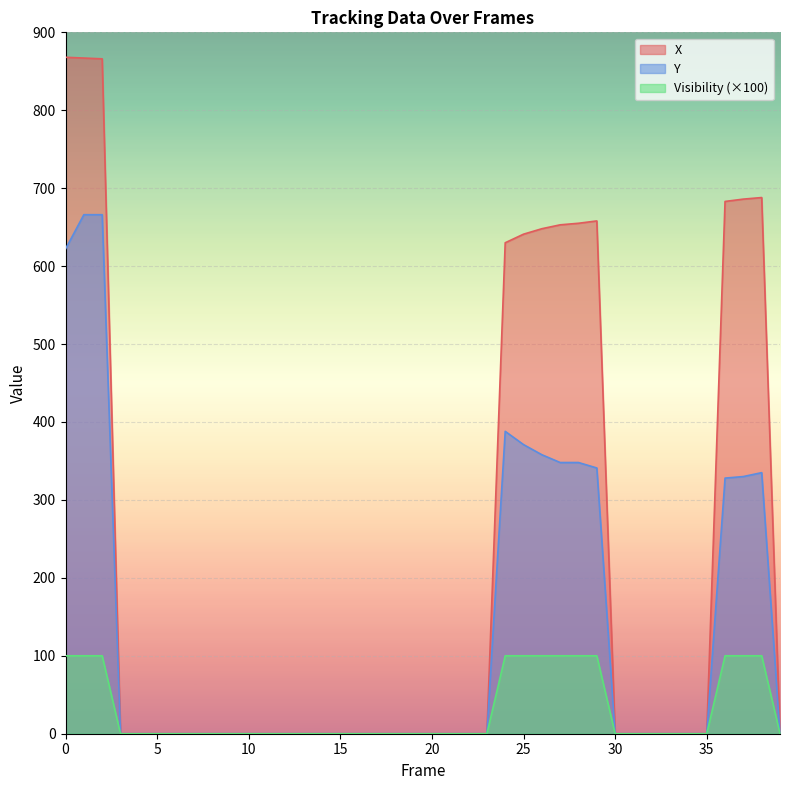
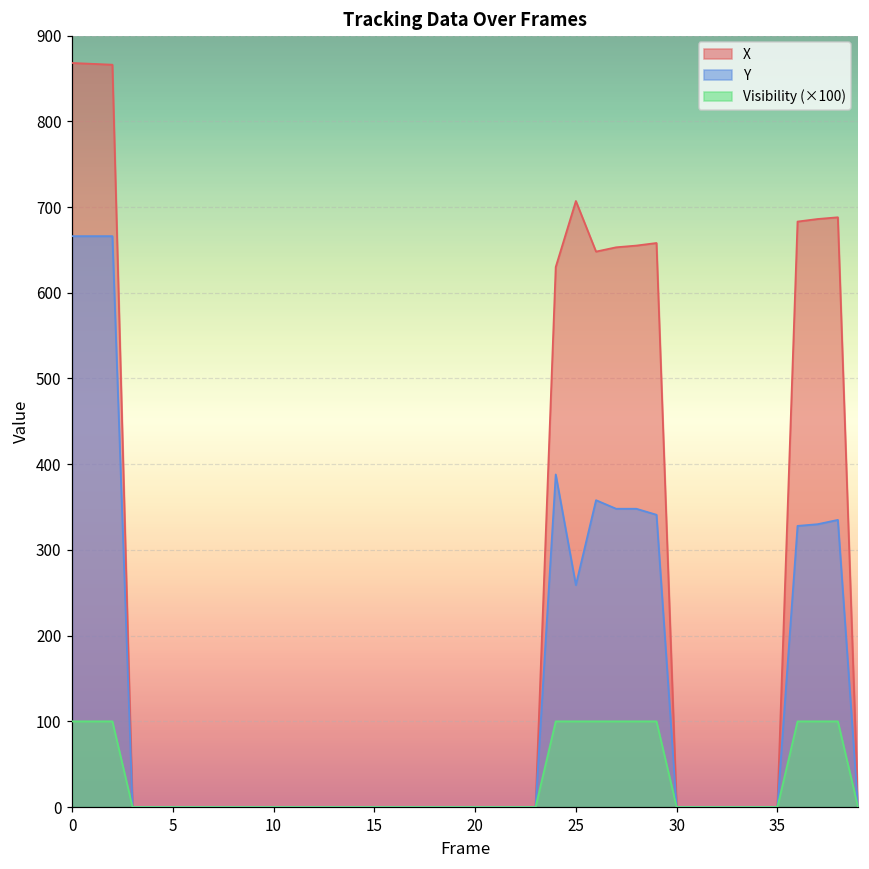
Y, 0: 620 -> 670
X, 25: 640 -> 710
Y, 25: 370 -> 260
